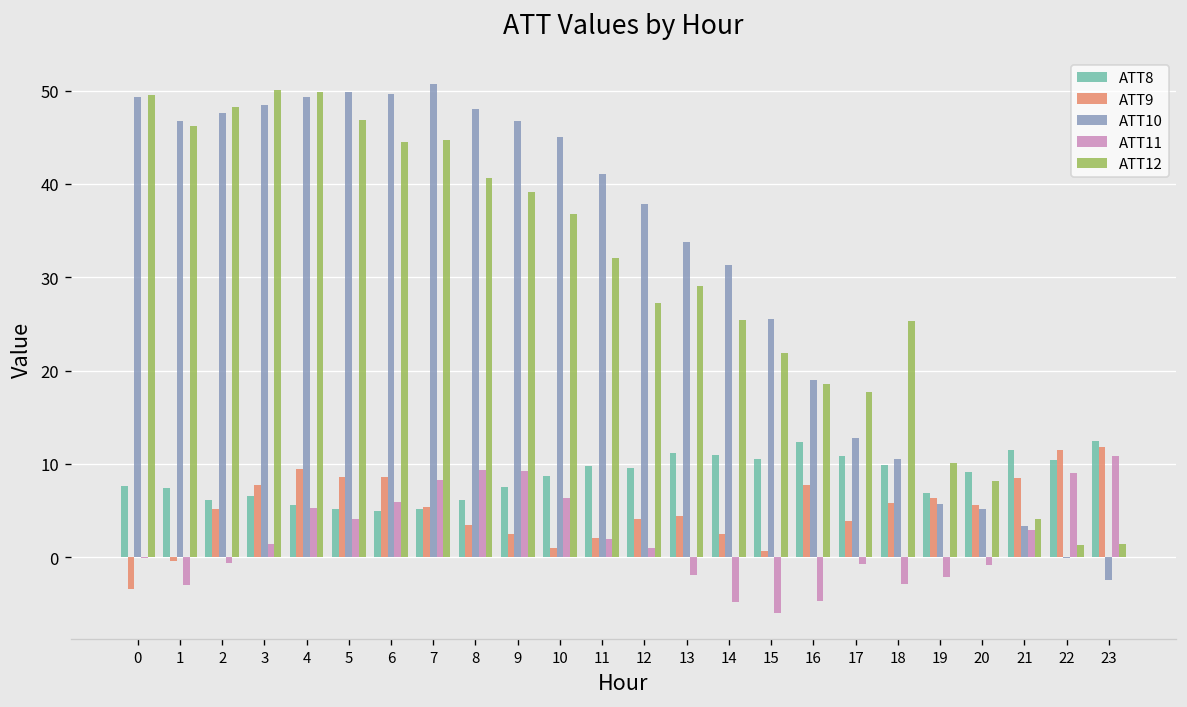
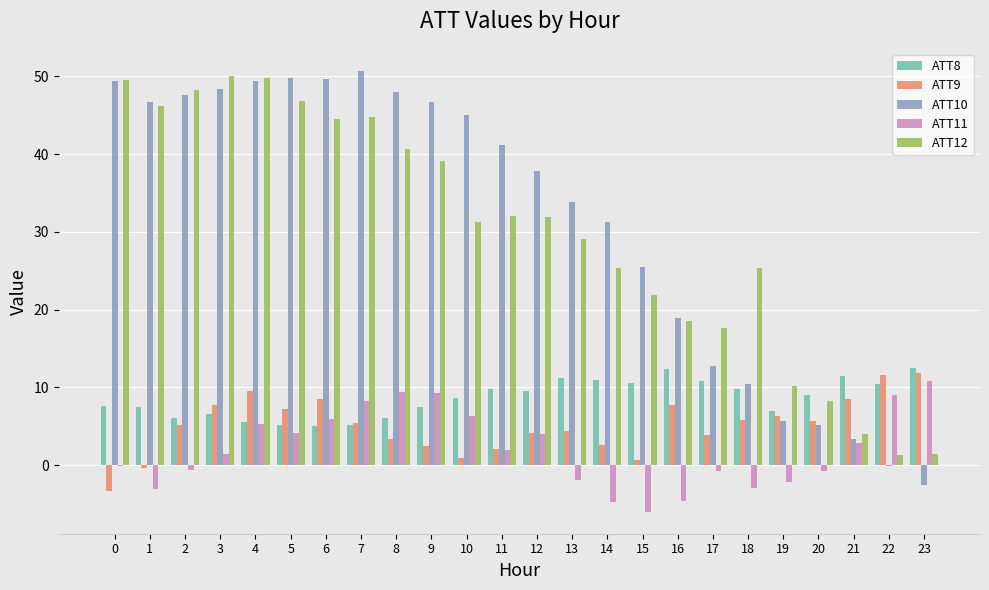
ATT9, 5: 9 -> 7
ATT12, 10: 37 -> 31
ATT11, 12: 1 -> 4
ATT12, 12: 27 -> 32
